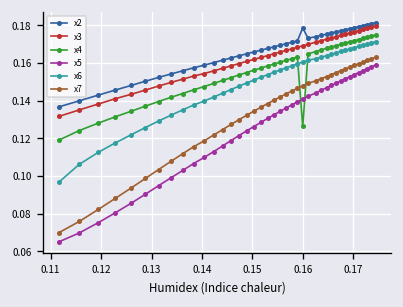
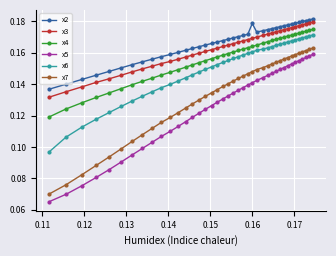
x4, 0.16: 0.126 -> 0.164
